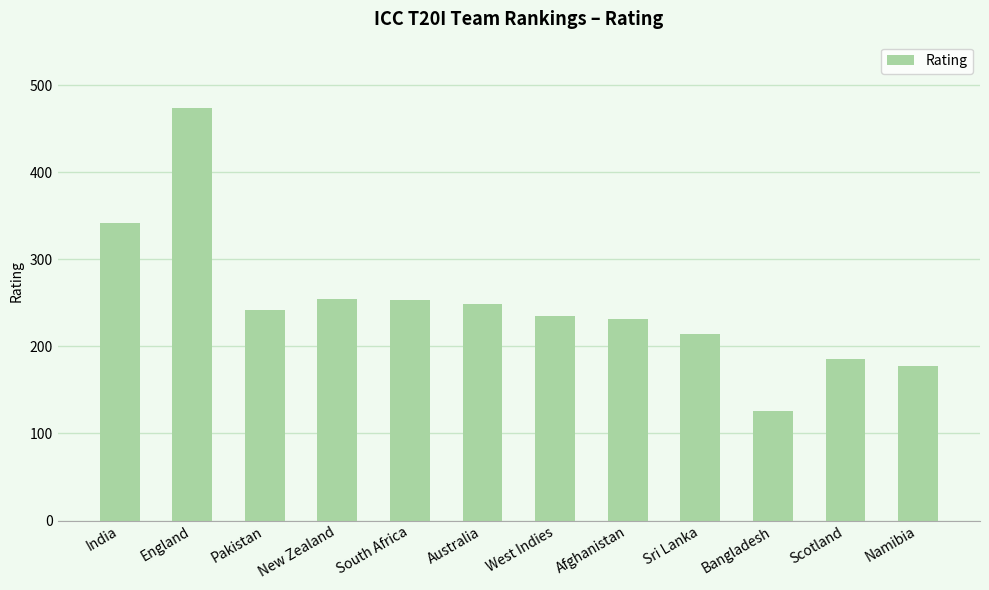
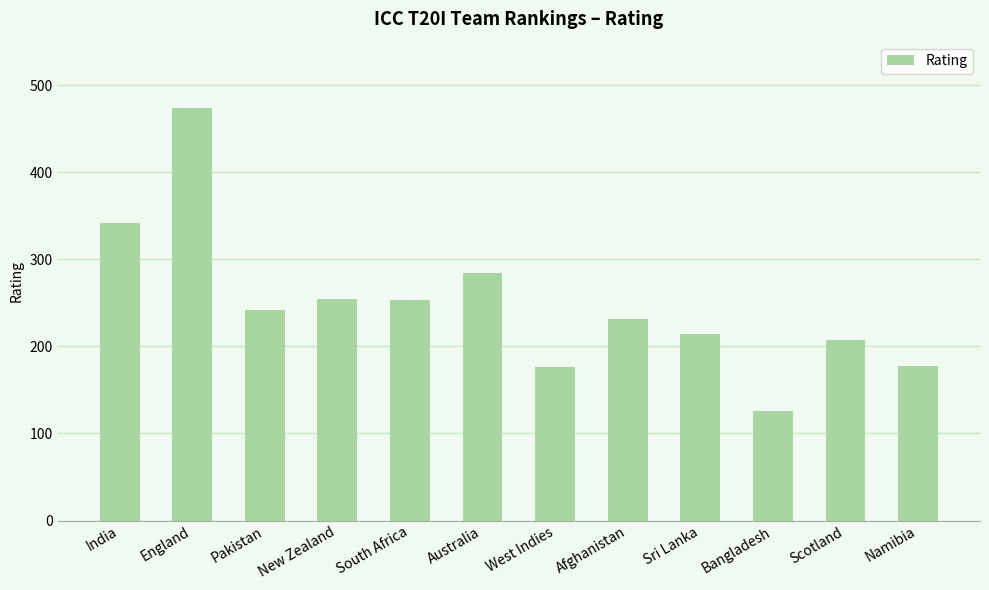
Australia: 250 -> 280
West Indies: 240 -> 180
Scotland: 190 -> 210
